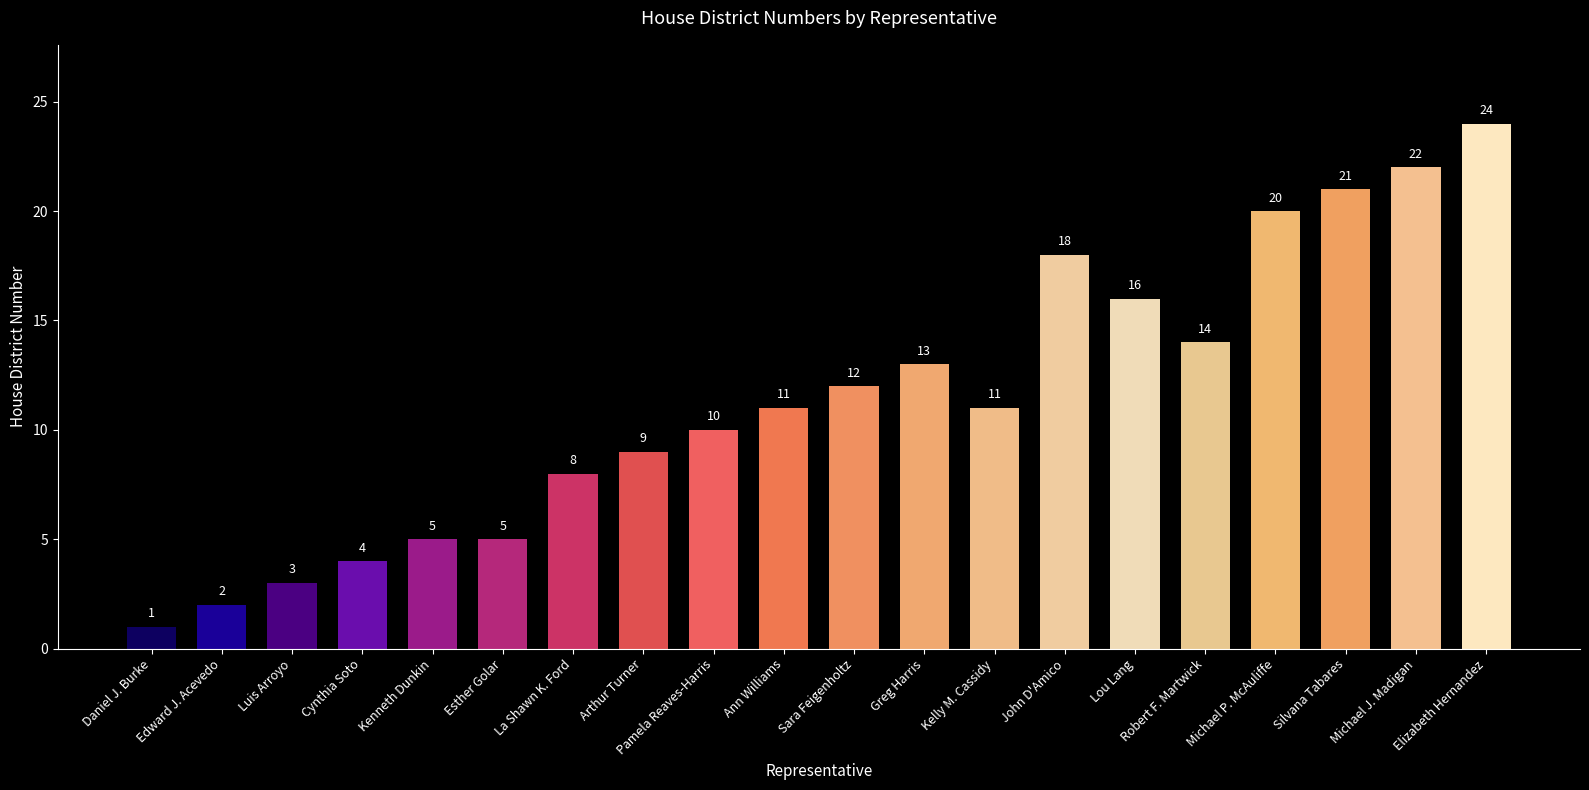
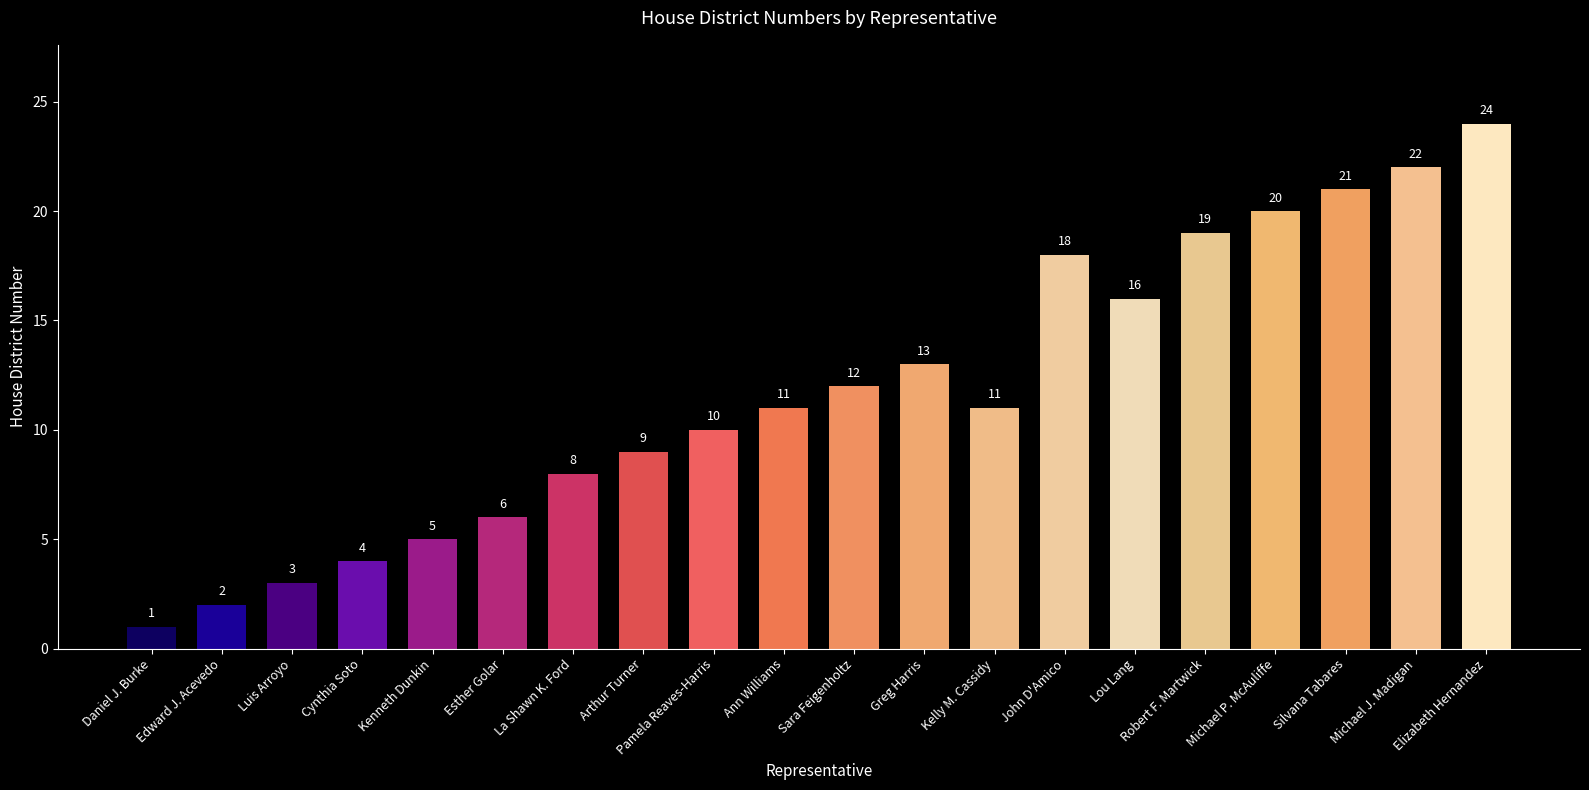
Esther Golar: 5 -> 6
Robert F. Martwick: 14 -> 19
